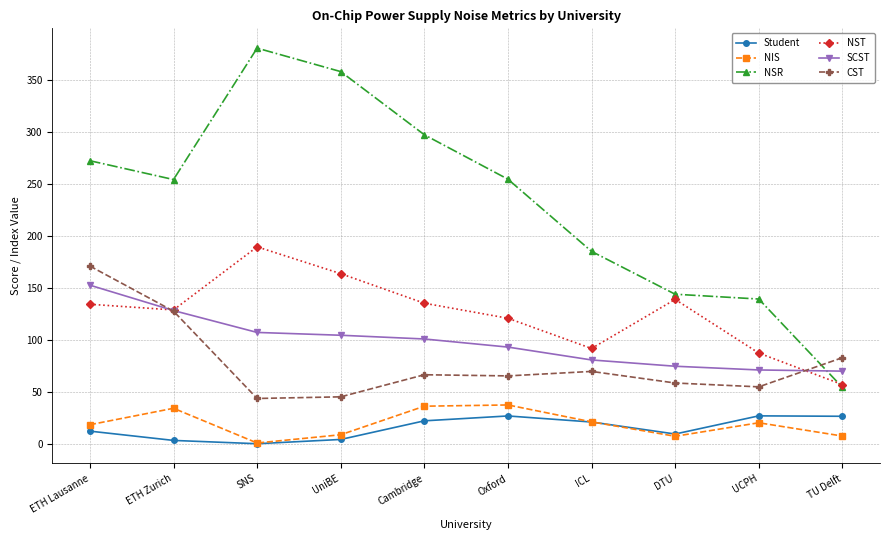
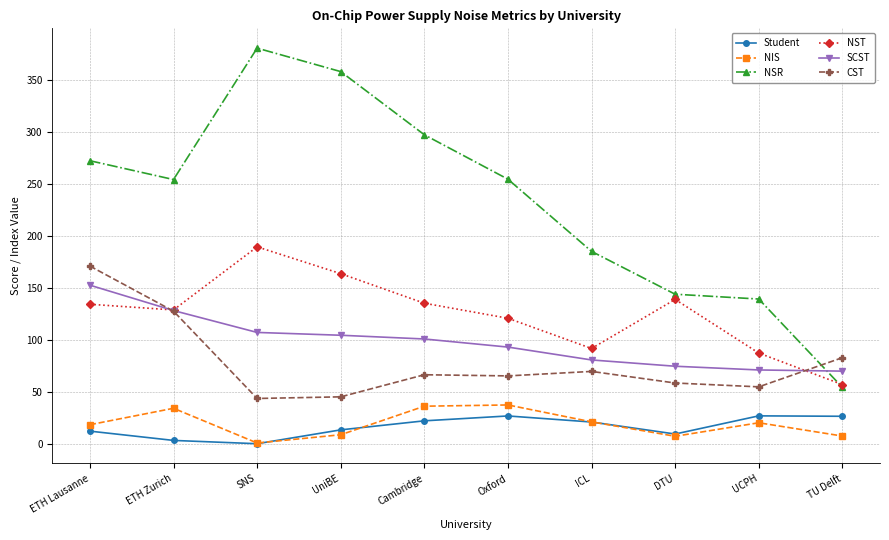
Student, UniBE: 5 -> 14
